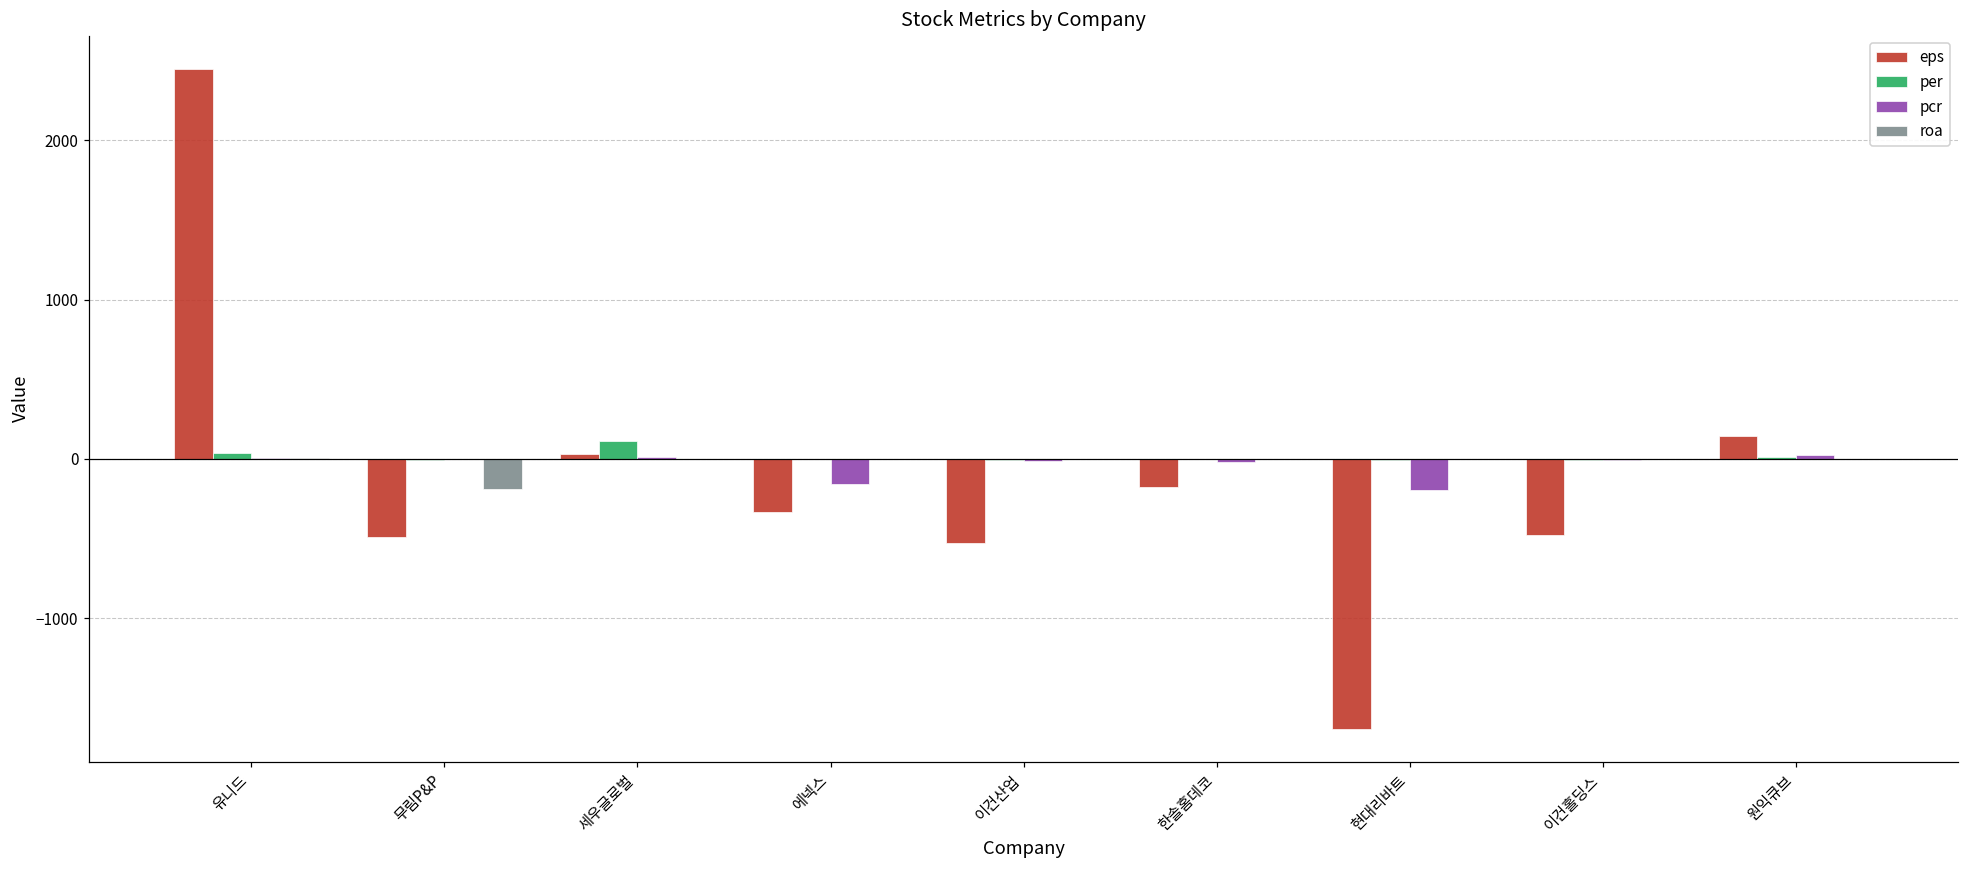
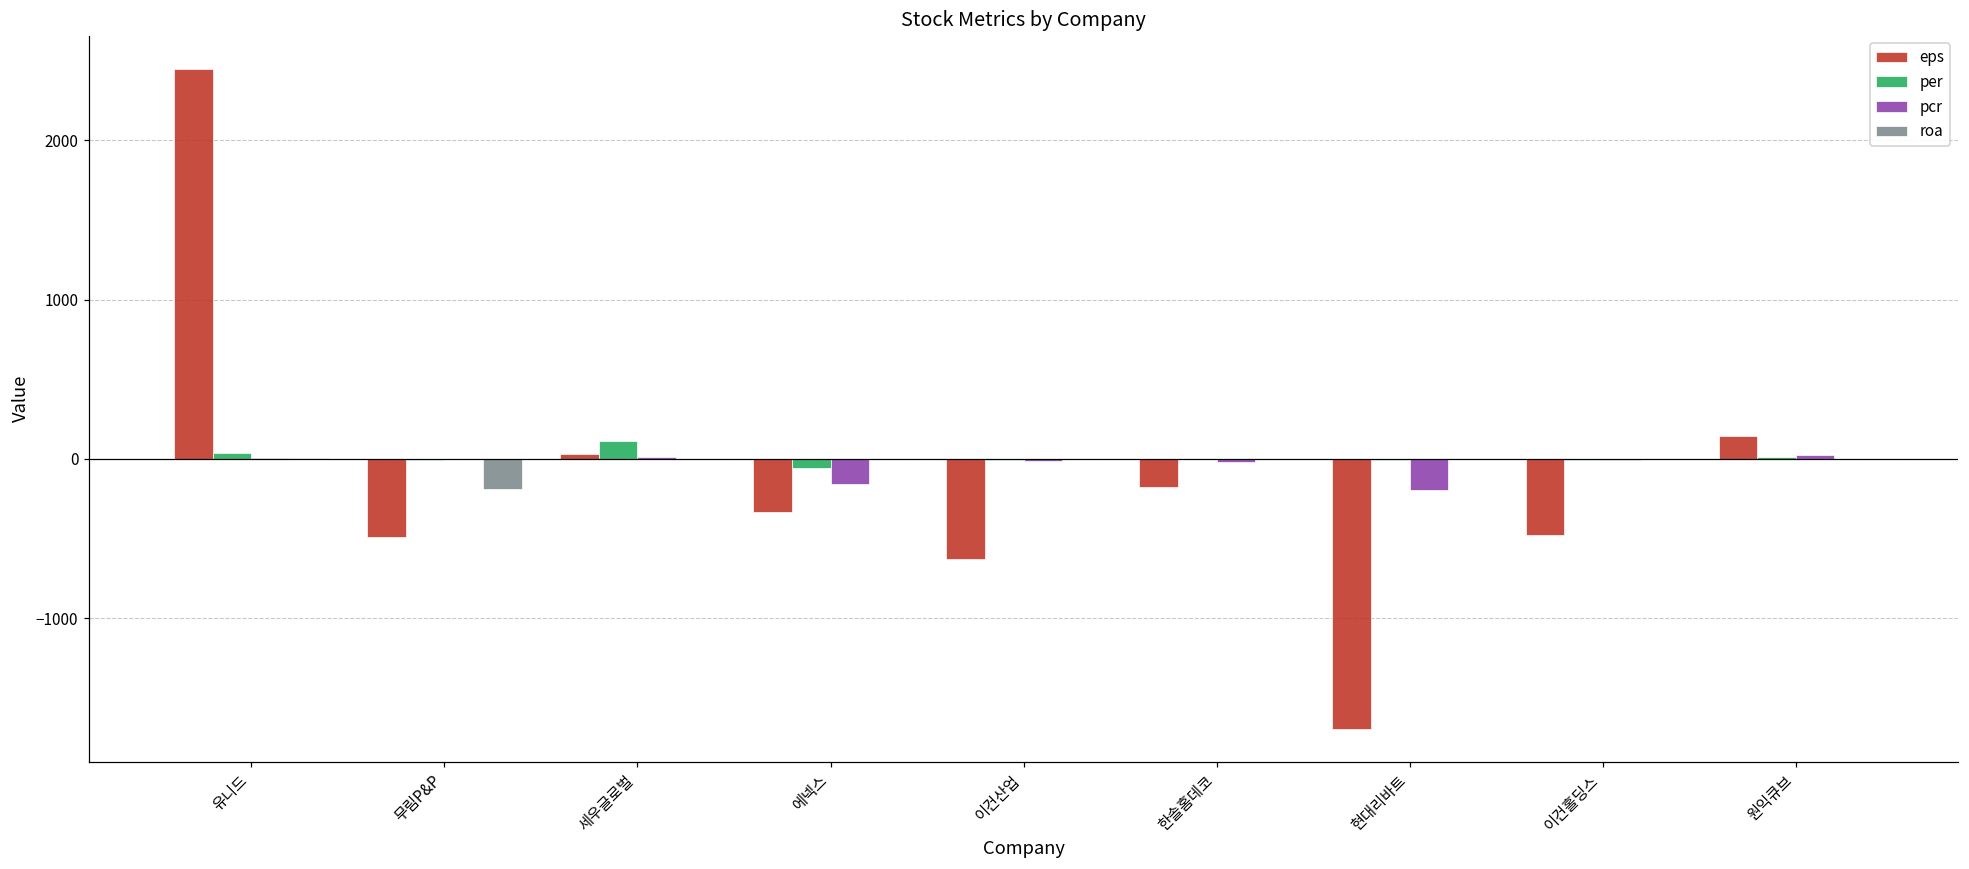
per, 에넥스: 0 -> -60
eps, 이건산업: -530 -> -630
